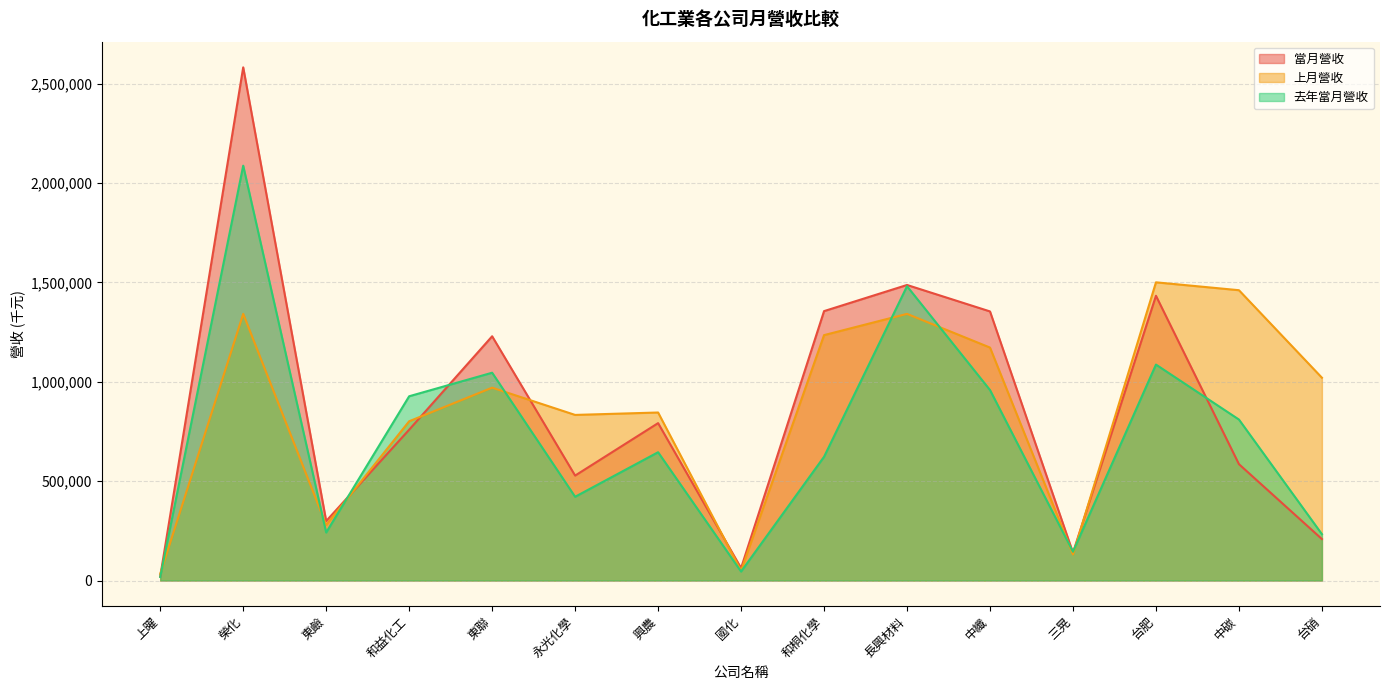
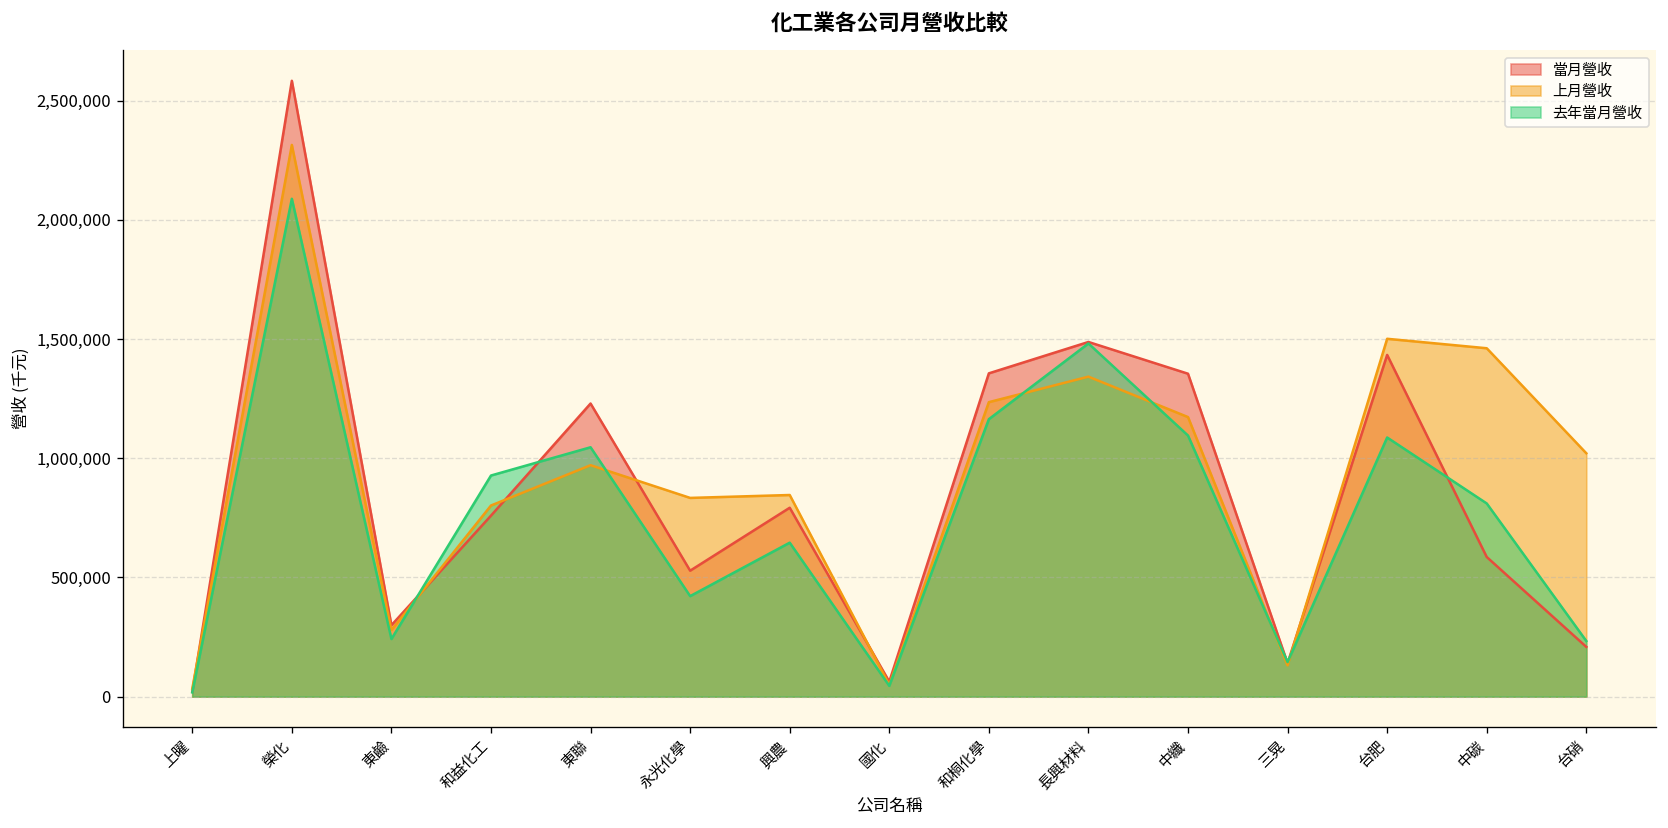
上月營收, 榮化: 1,340,000 -> 2,310,000
去年當月營收, 和桐化學: 620,000 -> 1,160,000
去年當月營收, 中纖: 960,000 -> 1,090,000
